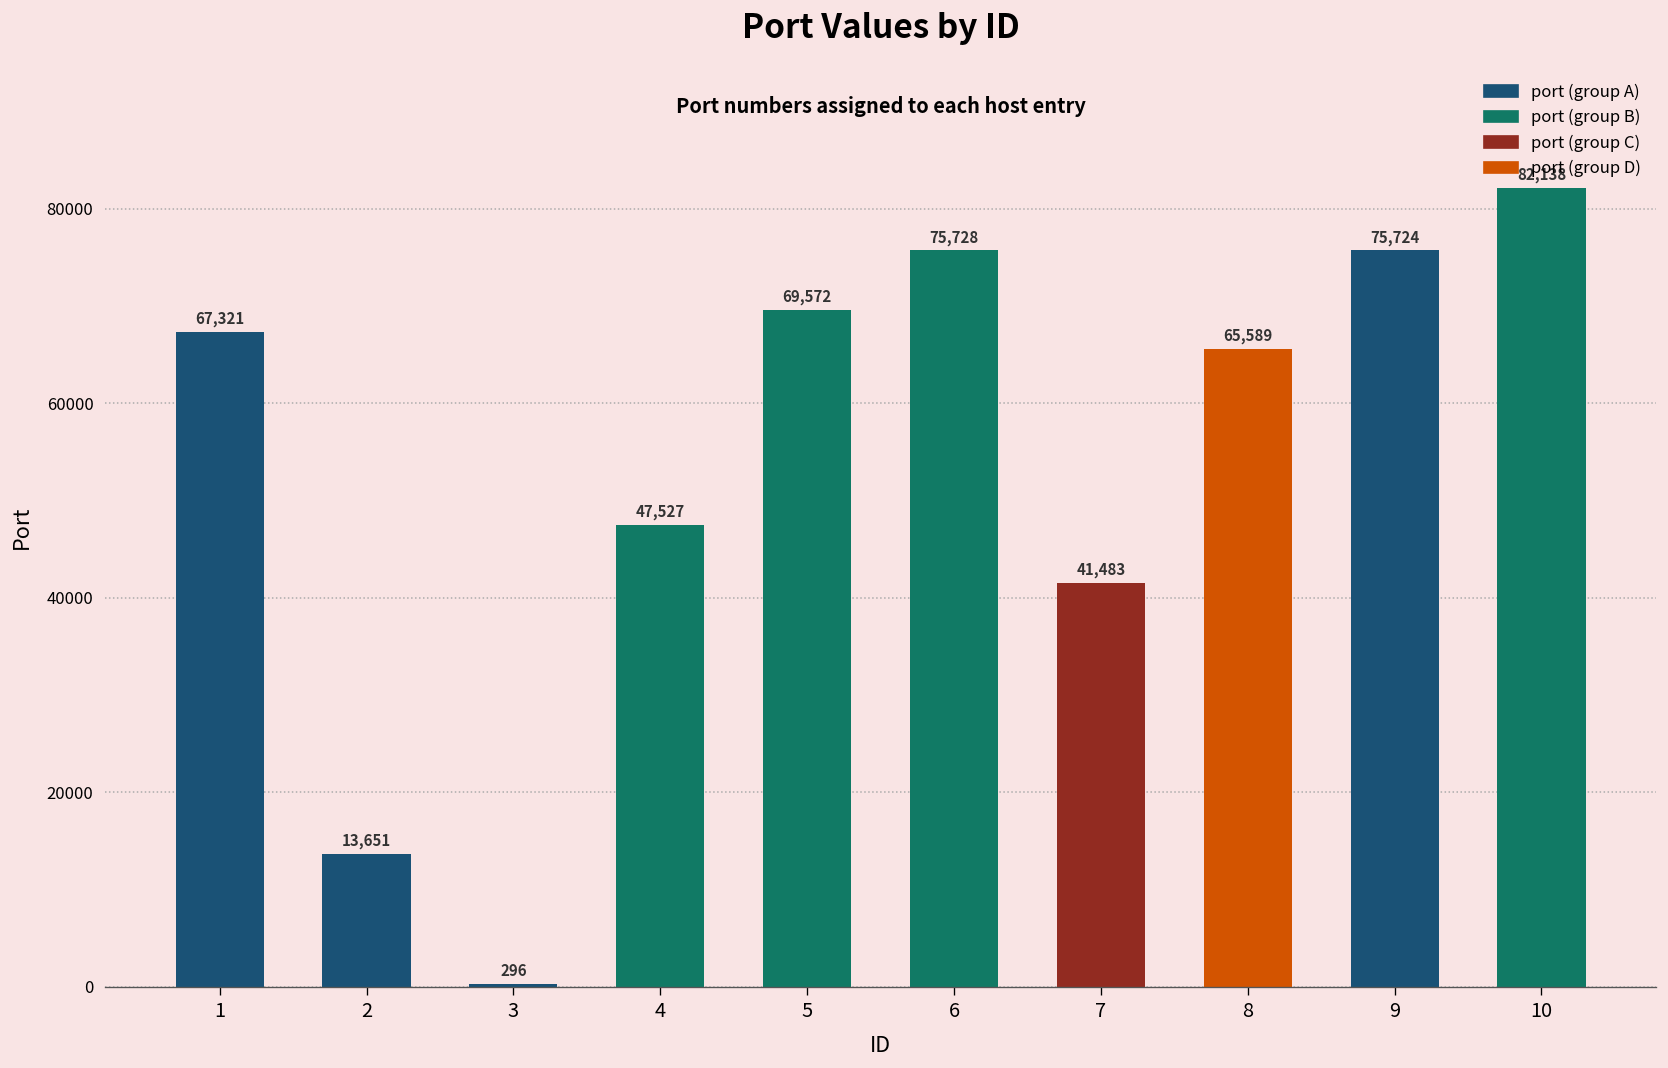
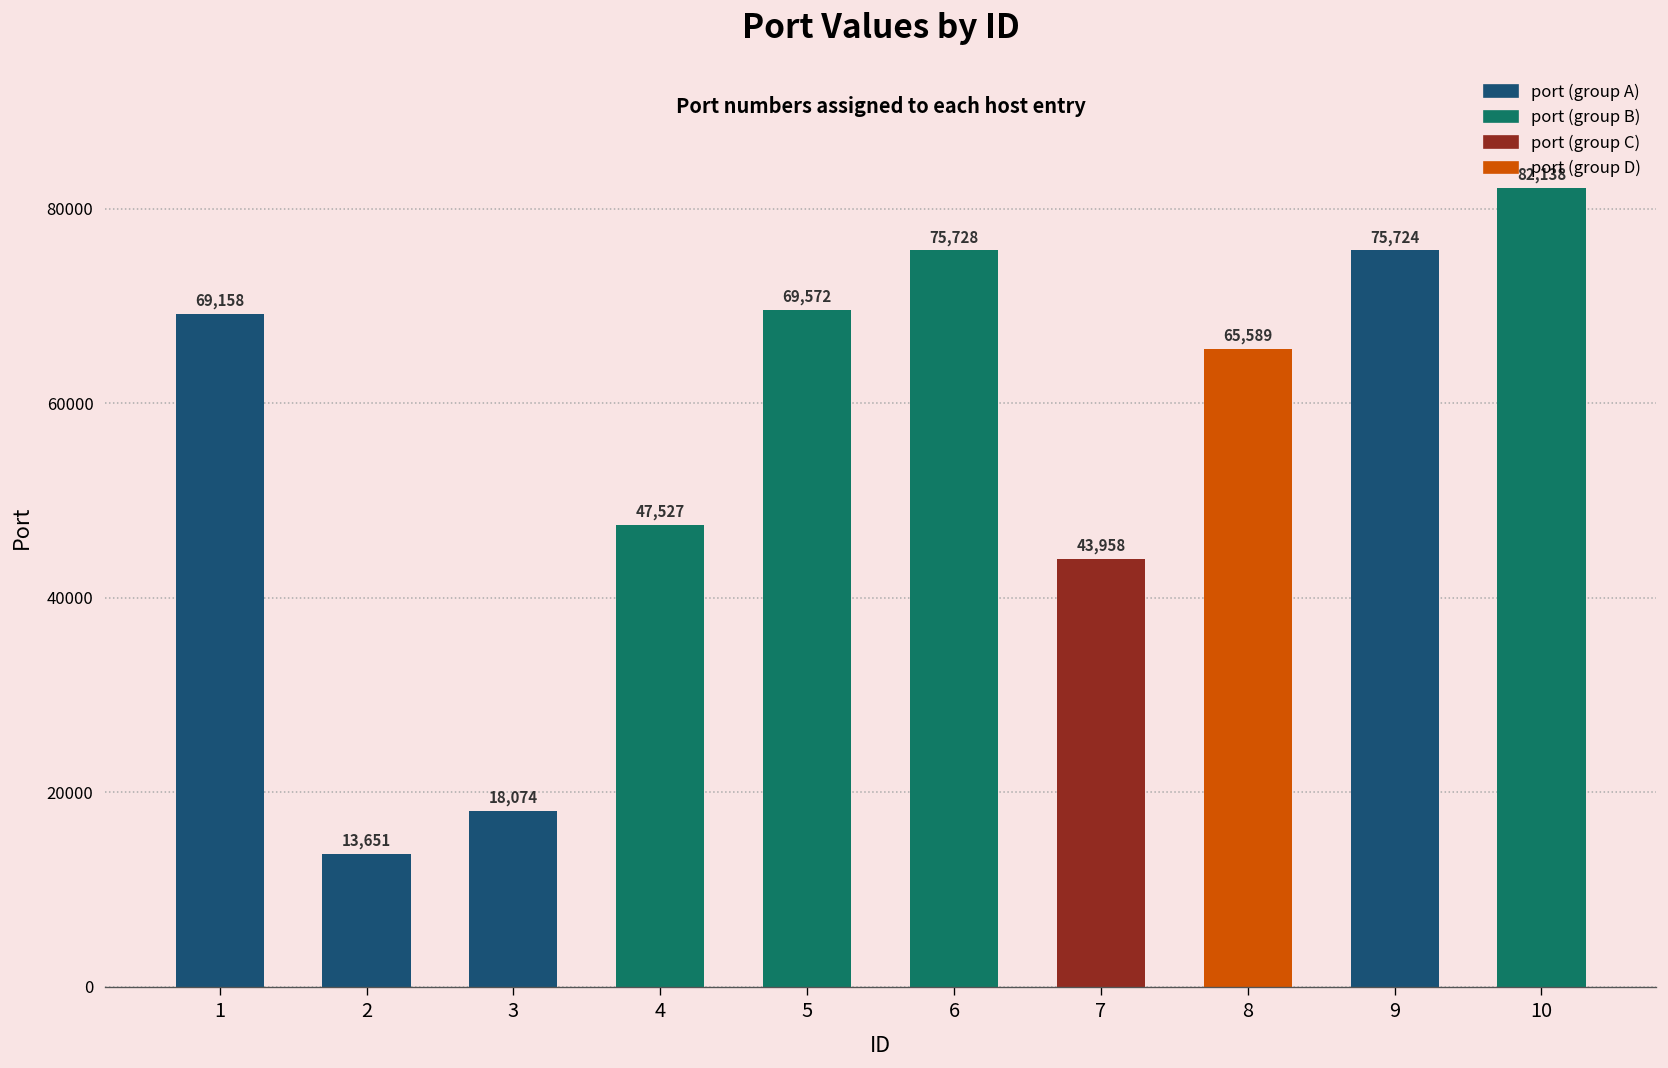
1: 67,321 -> 69,158
3: 296 -> 18,074
7: 41,483 -> 43,958
